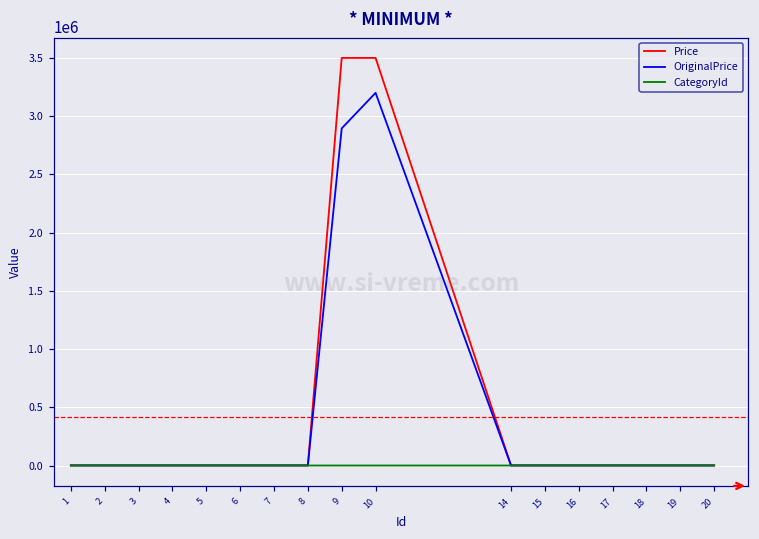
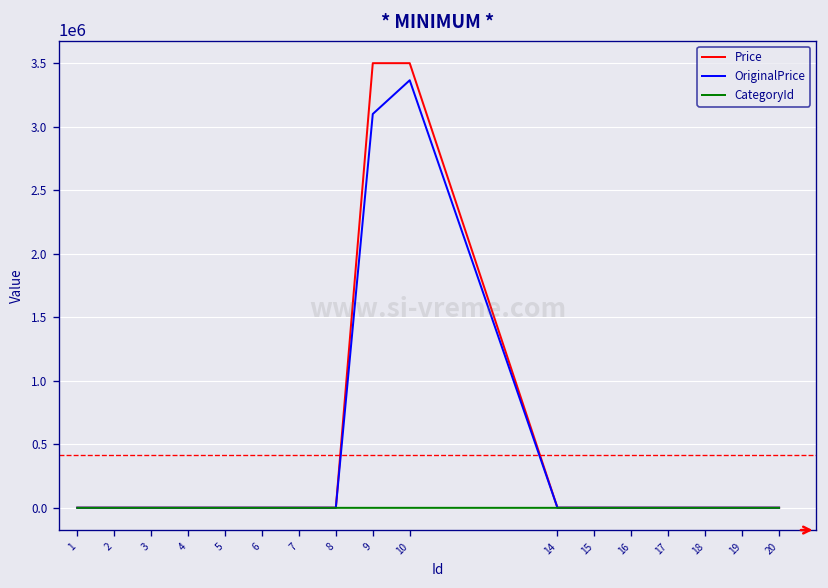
OriginalPrice, 9: 2890000 -> 3100000
OriginalPrice, 10: 3200000 -> 3370000
